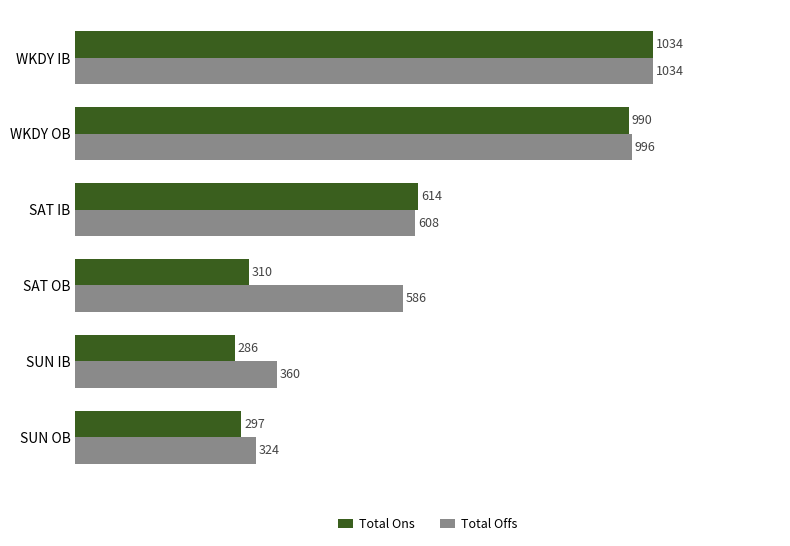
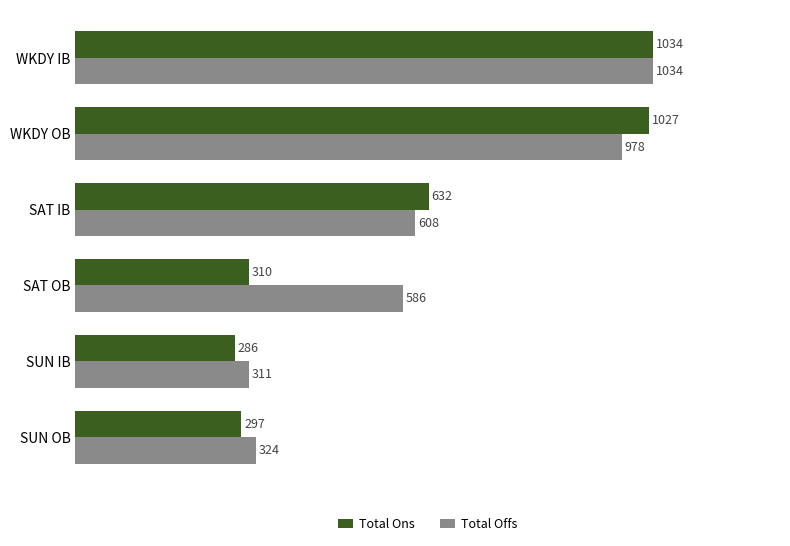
Total Ons, WKDY OB: 990 -> 1027
Total Offs, WKDY OB: 996 -> 978
Total Ons, SAT IB: 614 -> 632
Total Offs, SUN IB: 360 -> 311
